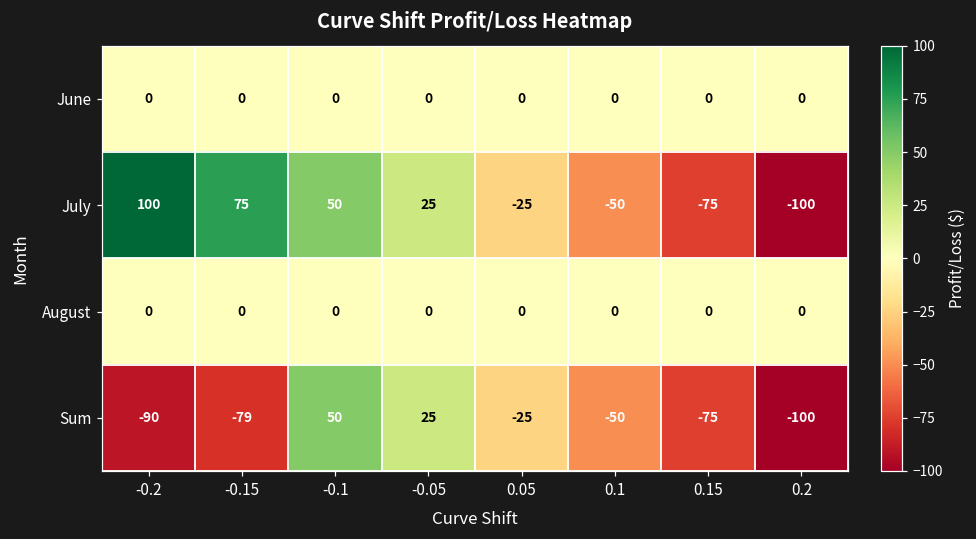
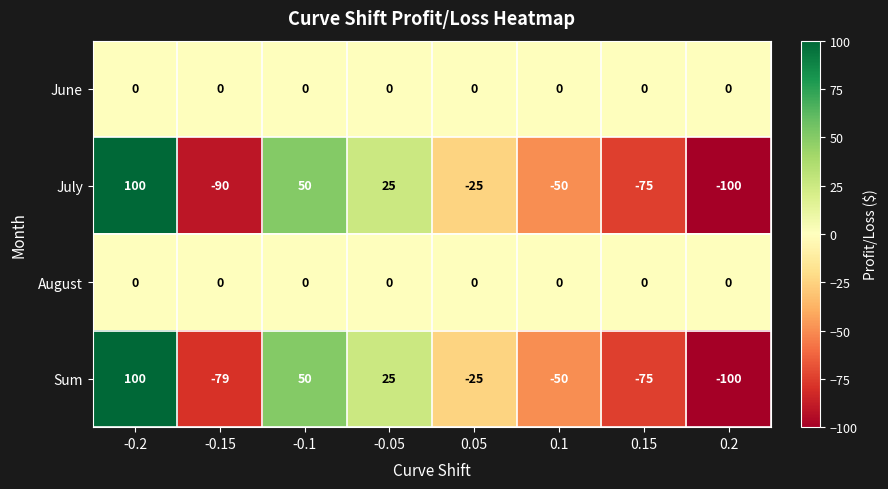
July, -0.15: 75 -> -90
Sum, -0.2: -90 -> 100
